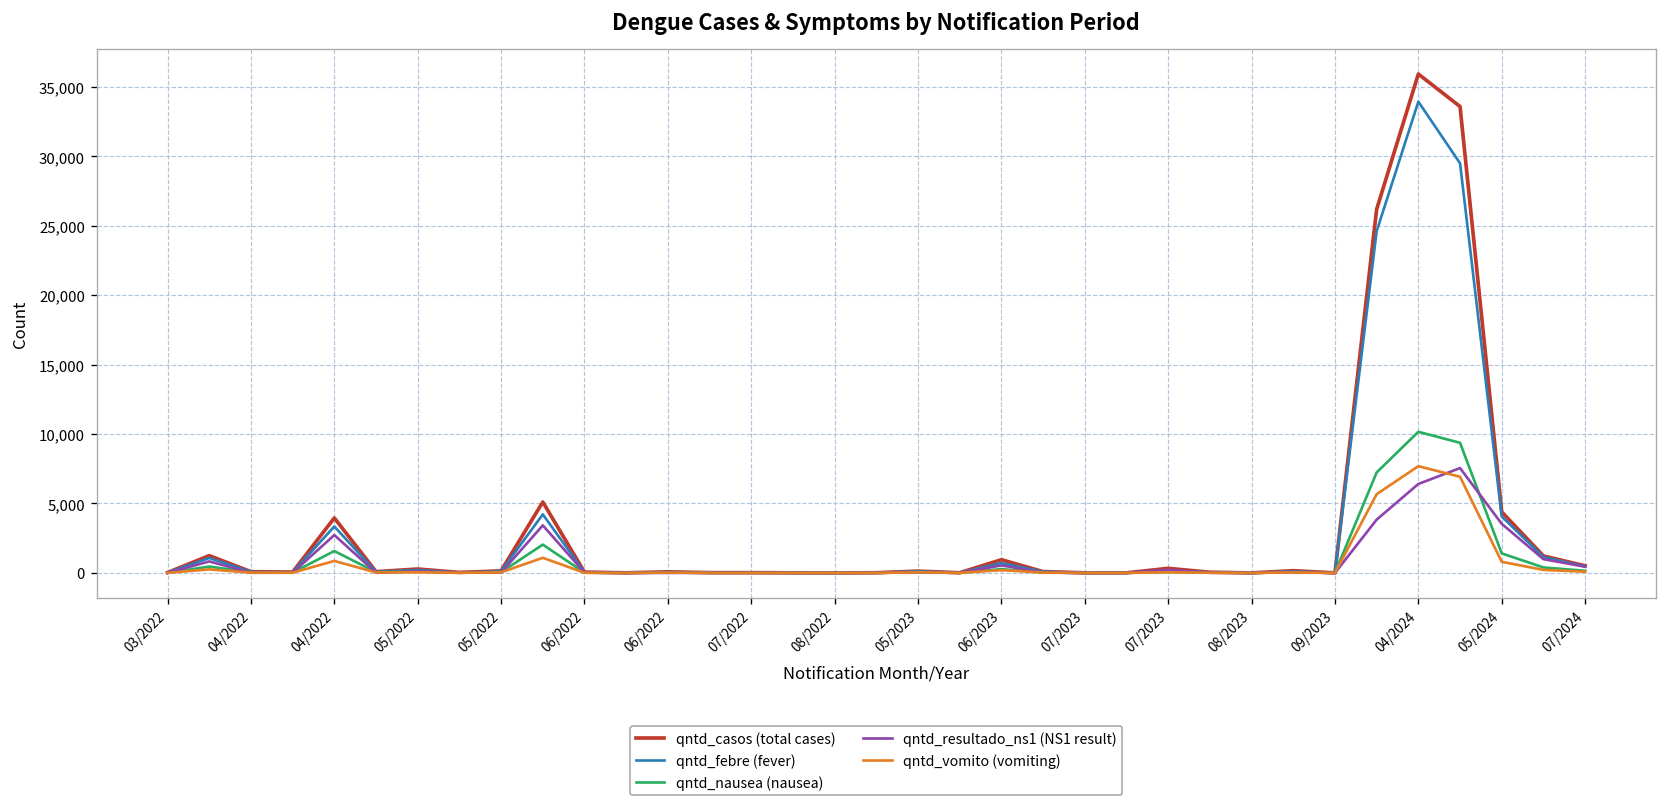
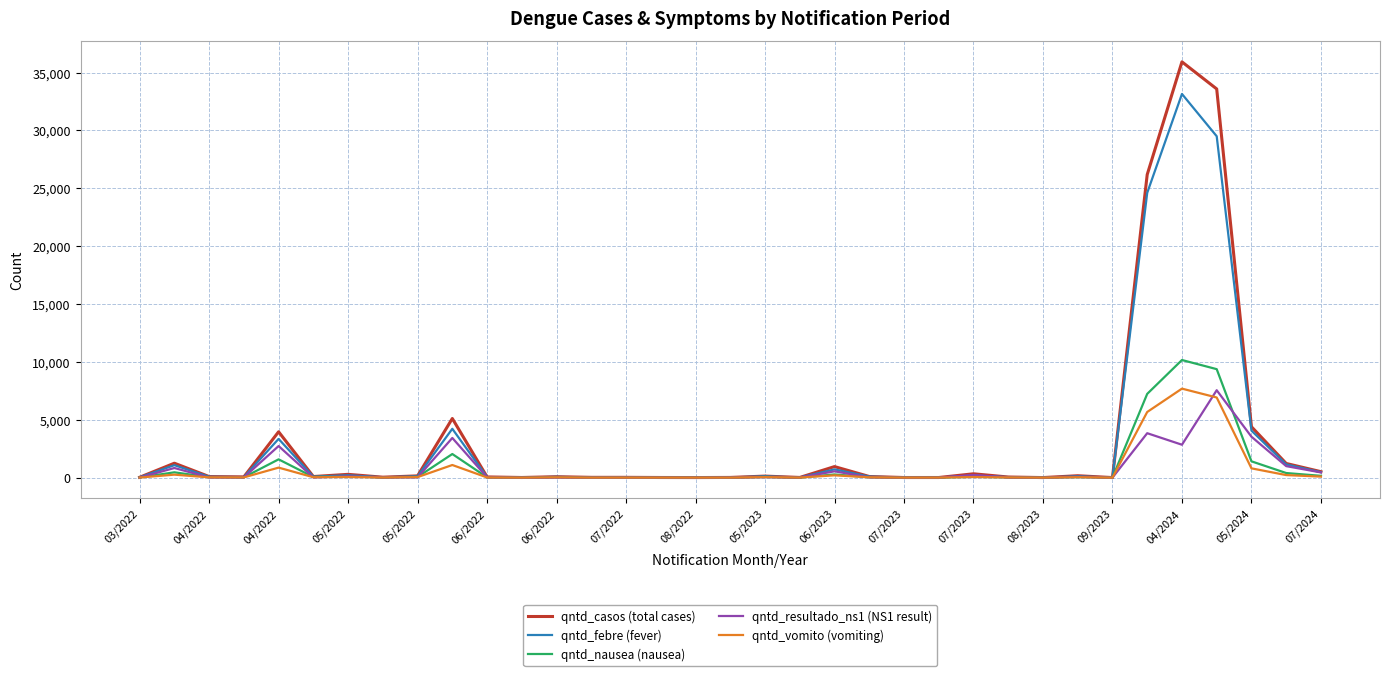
qntd_febre (fever), 04/2024: 33,900 -> 33,200
qntd_resultado_ns1 (NS1 result), 04/2024: 6,400 -> 2,800
